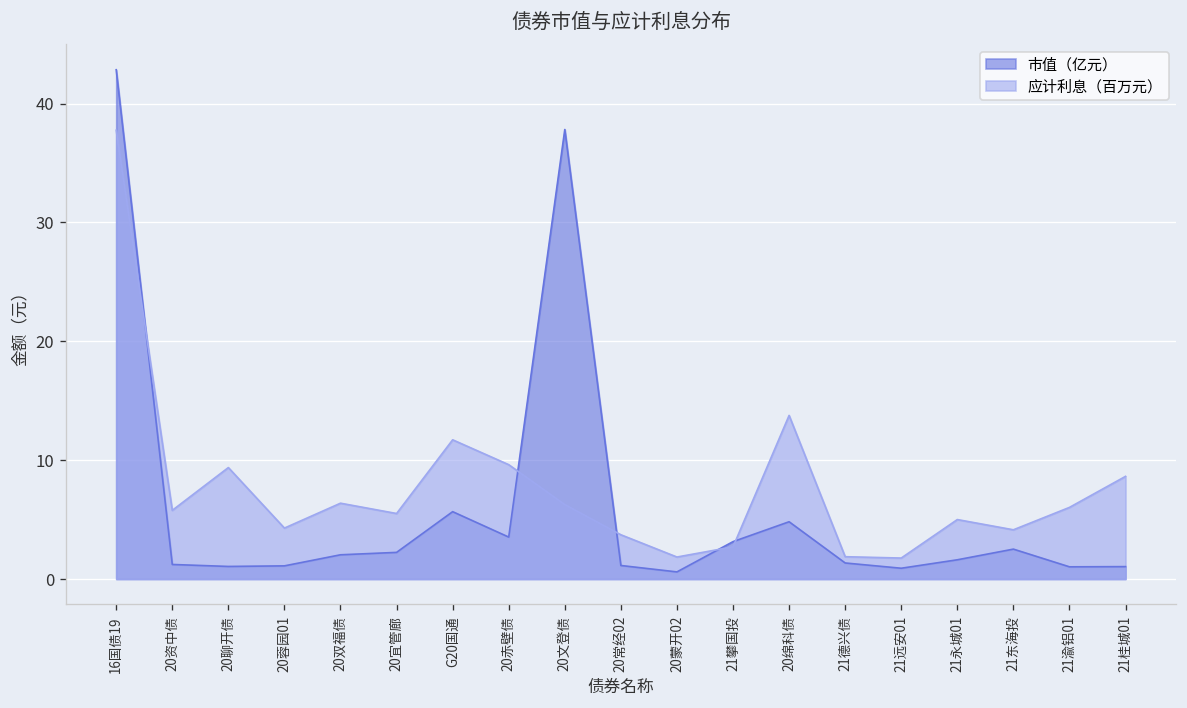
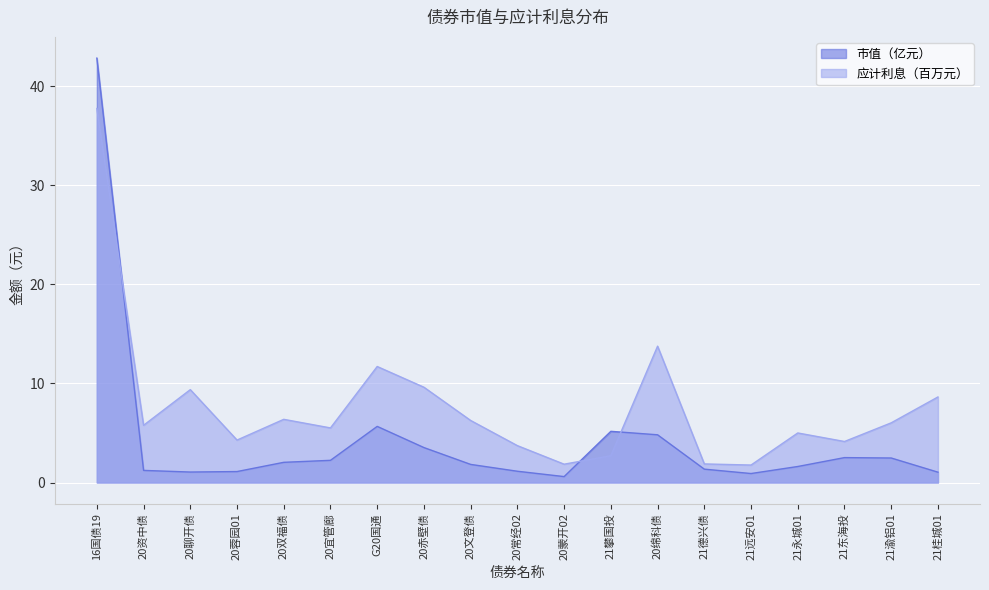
市值（亿元）, 20文登债: 38 -> 2
市值（亿元）, 21攀国投: 3 -> 5
市值（亿元）, 21渝铝01: 1 -> 2
